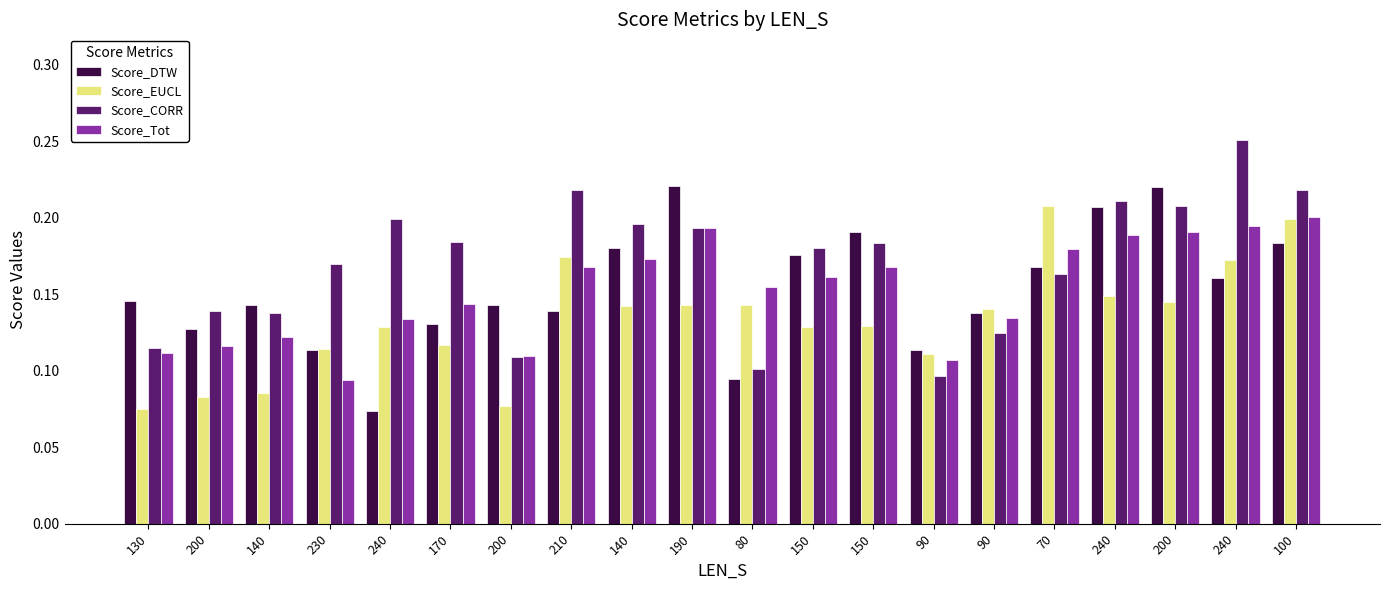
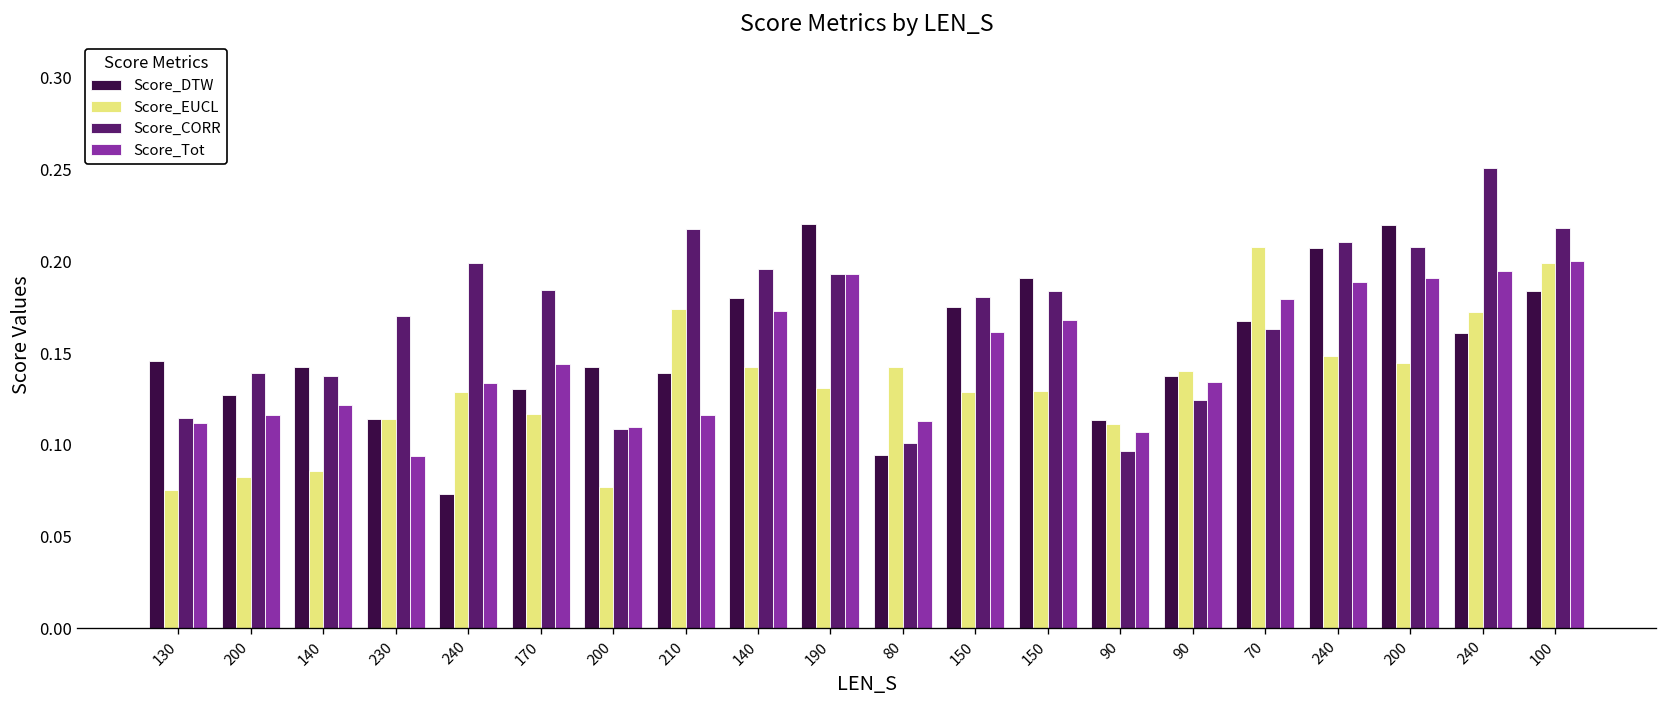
Score_Tot, 210: 0.168 -> 0.116
Score_EUCL, 190: 0.143 -> 0.131
Score_Tot, 80: 0.155 -> 0.113
